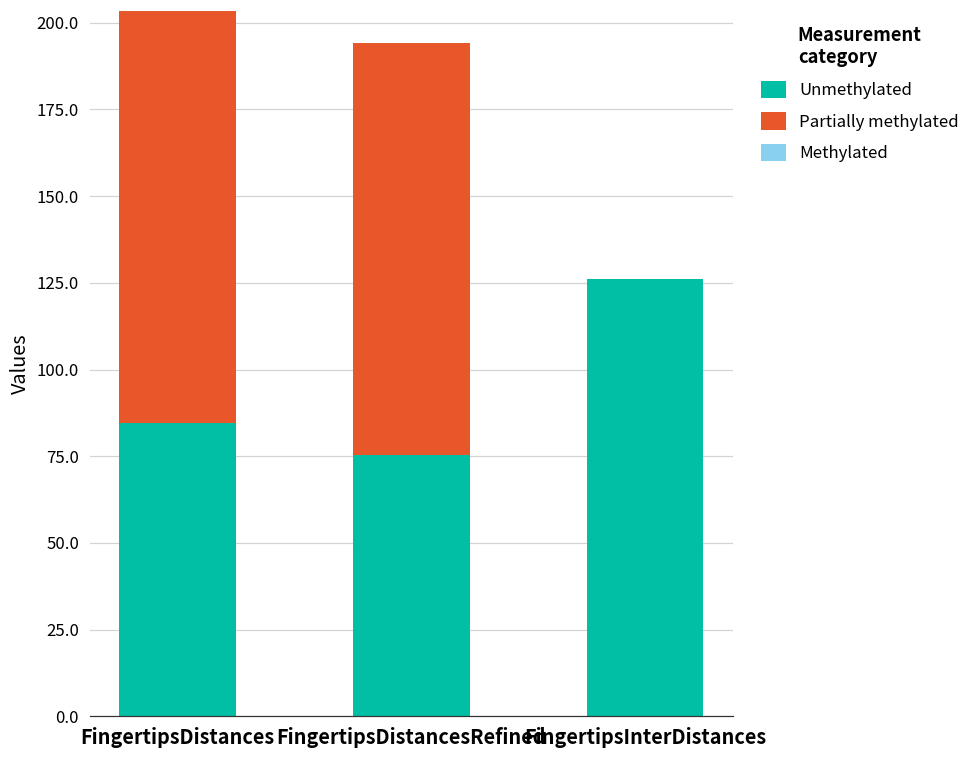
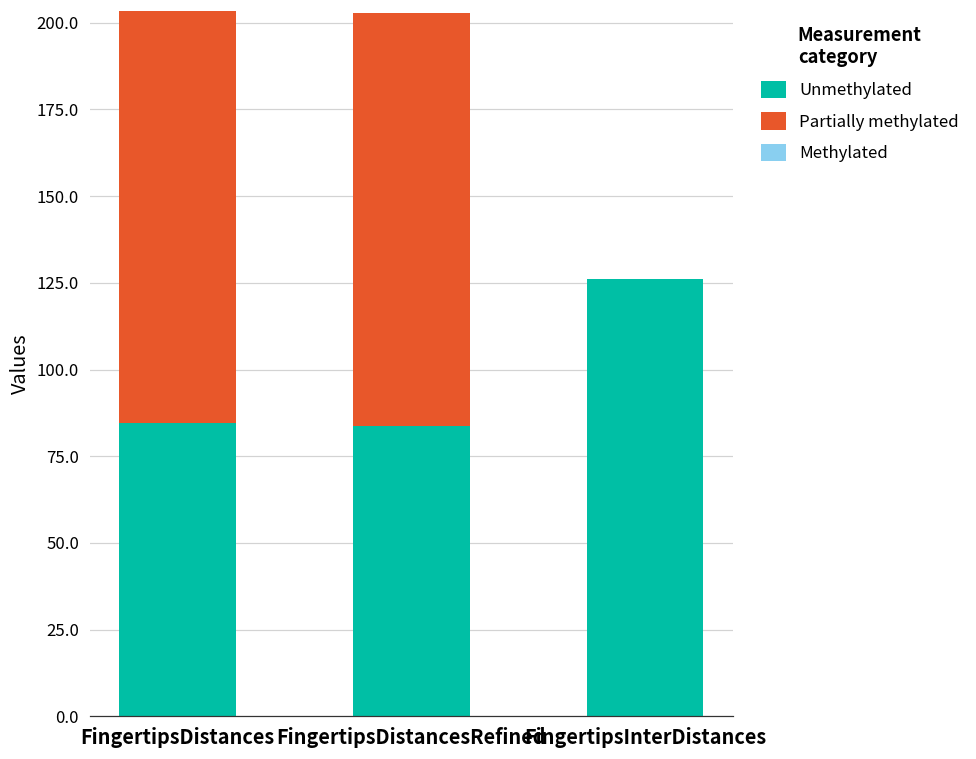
Unmethylated, FingertipsDistancesRefined: 75 -> 84
